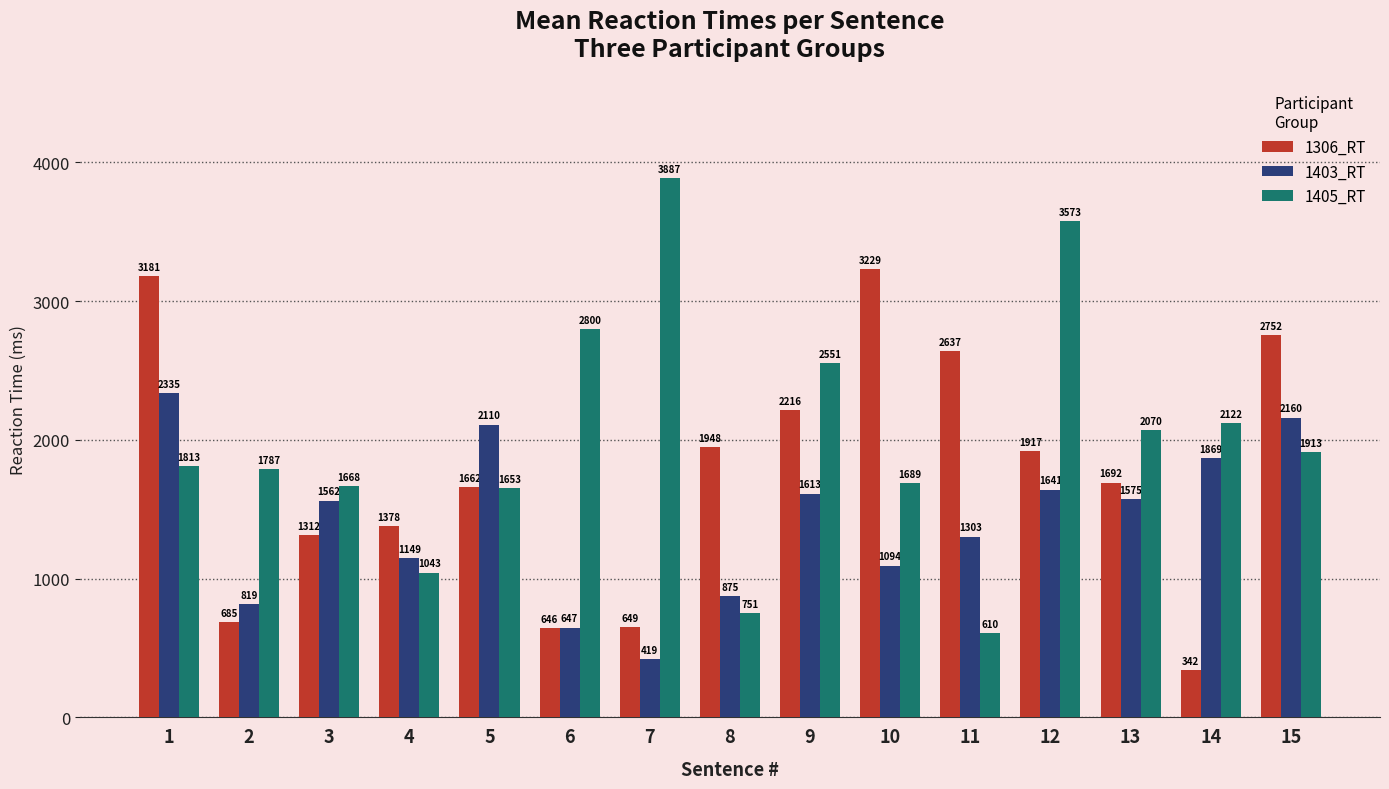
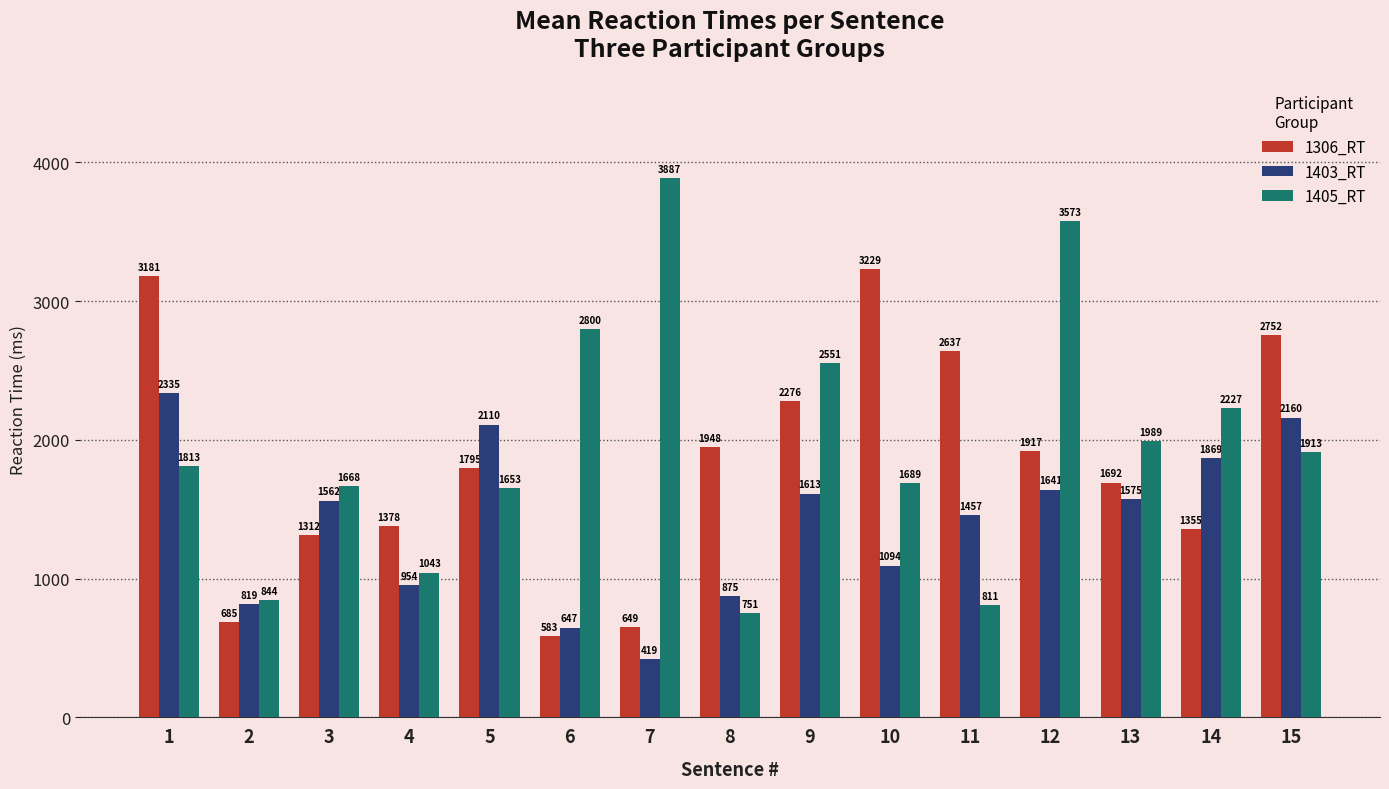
1405_RT, 2: 1787 -> 844
1403_RT, 4: 1149 -> 954
1306_RT, 5: 1662 -> 1795
1306_RT, 6: 646 -> 583
1306_RT, 9: 2216 -> 2276
1403_RT, 11: 1303 -> 1457
1405_RT, 11: 610 -> 811
1405_RT, 13: 2070 -> 1989
1306_RT, 14: 342 -> 1355
1405_RT, 14: 2122 -> 2227
